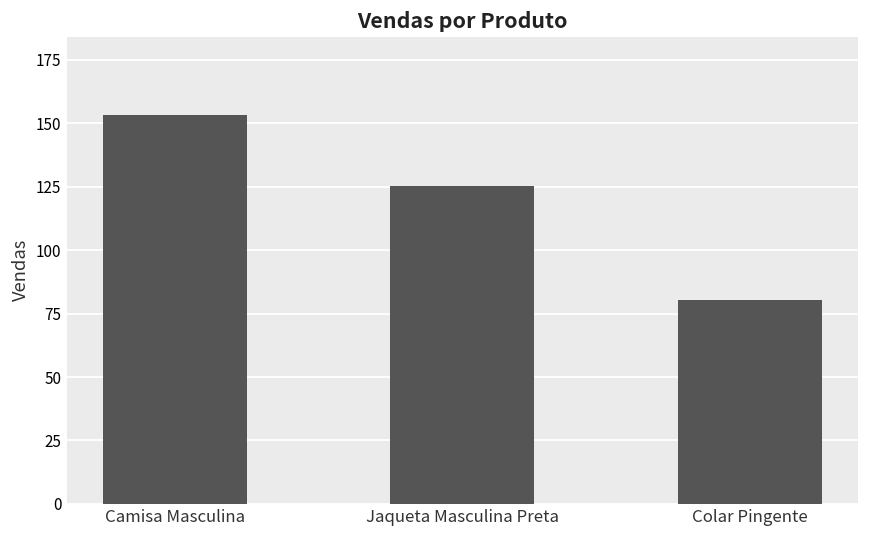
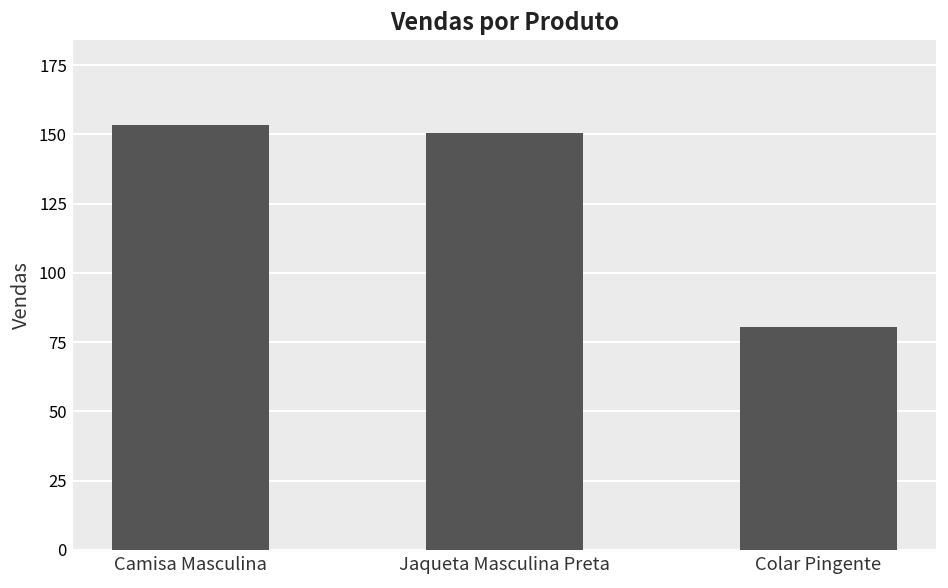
Jaqueta Masculina Preta: 125 -> 151
